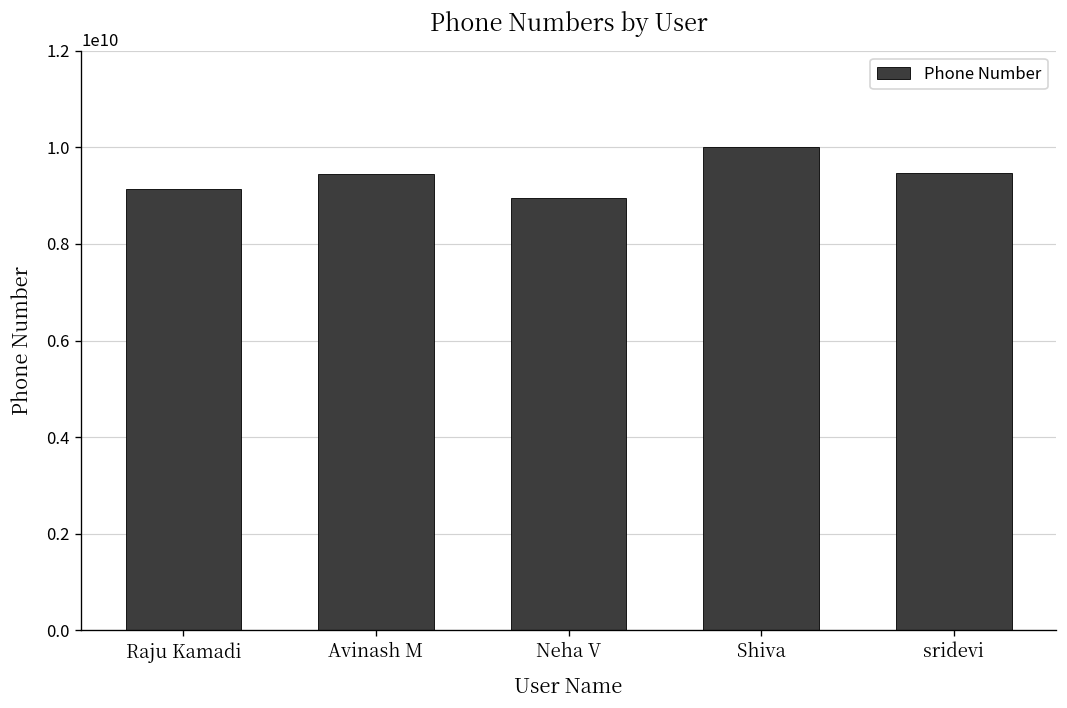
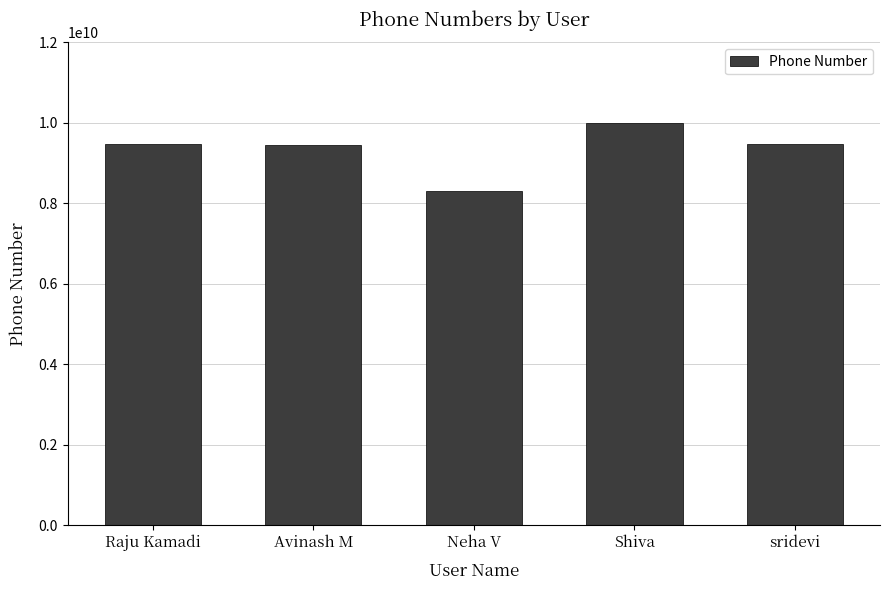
Raju Kamadi: 9100000000 -> 9500000000
Neha V: 9000000000 -> 8300000000
